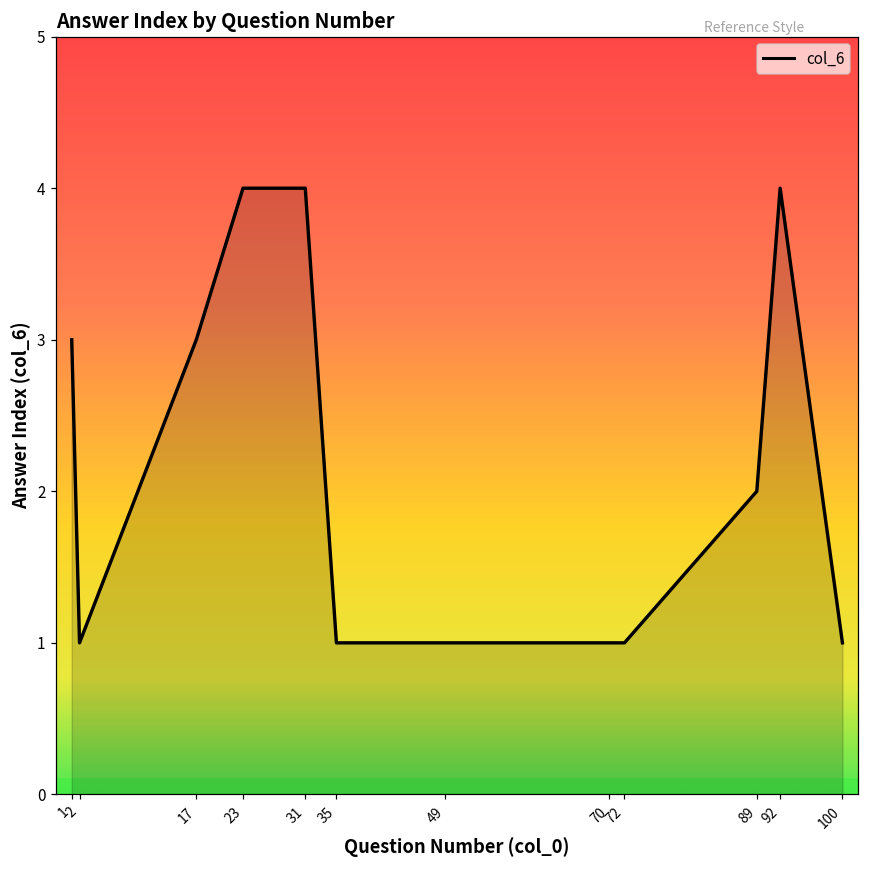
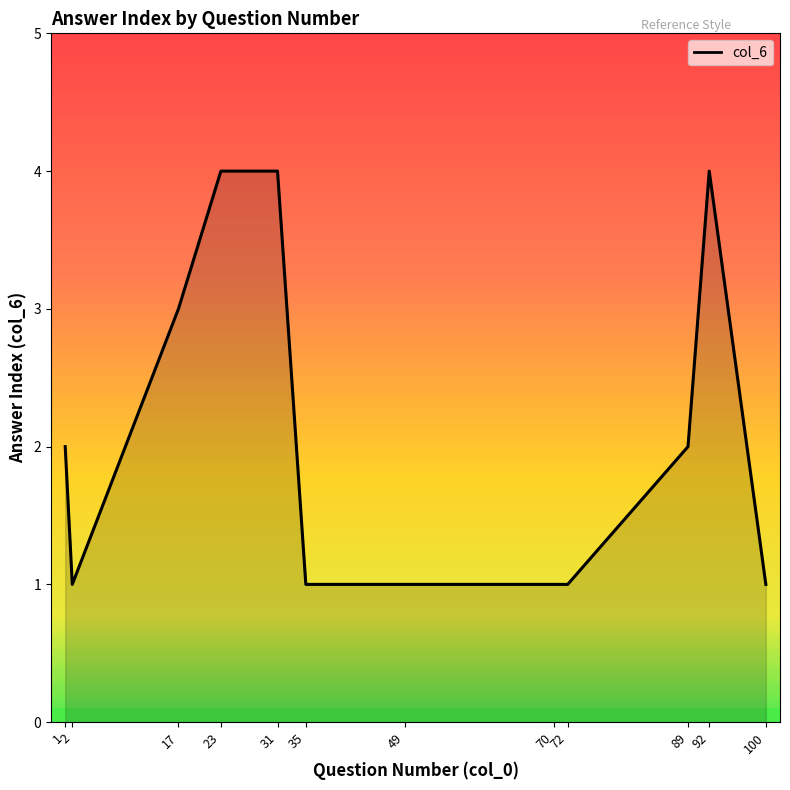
1: 3 -> 2
